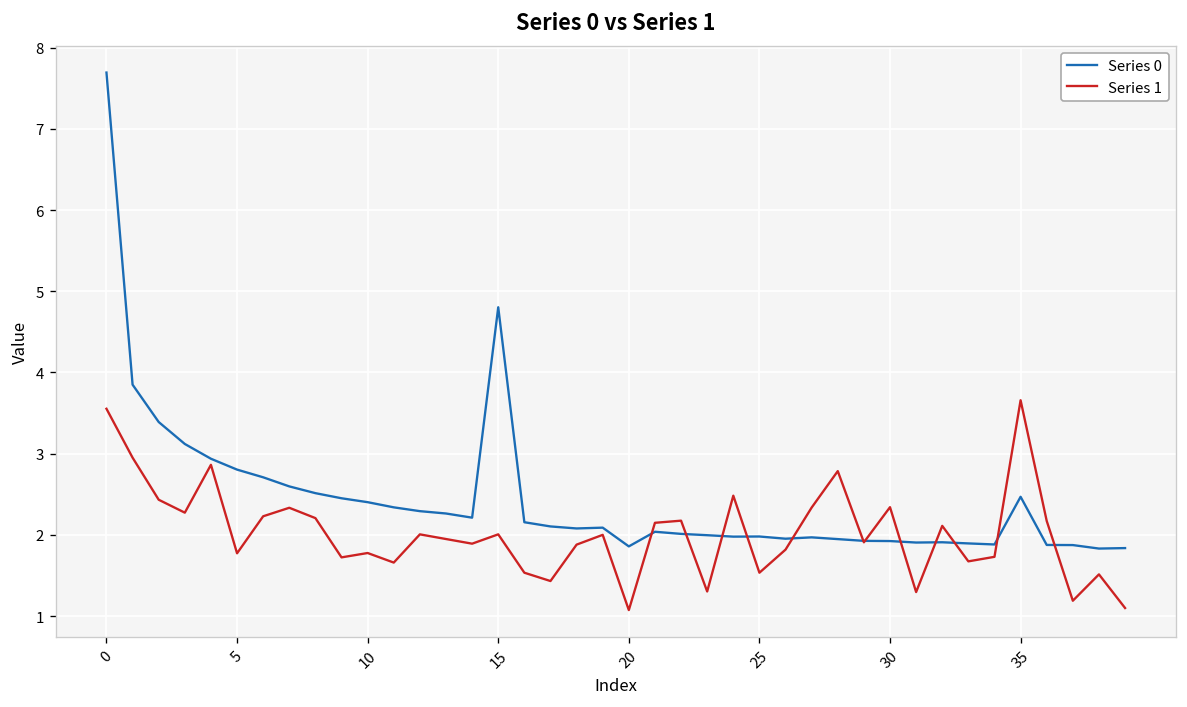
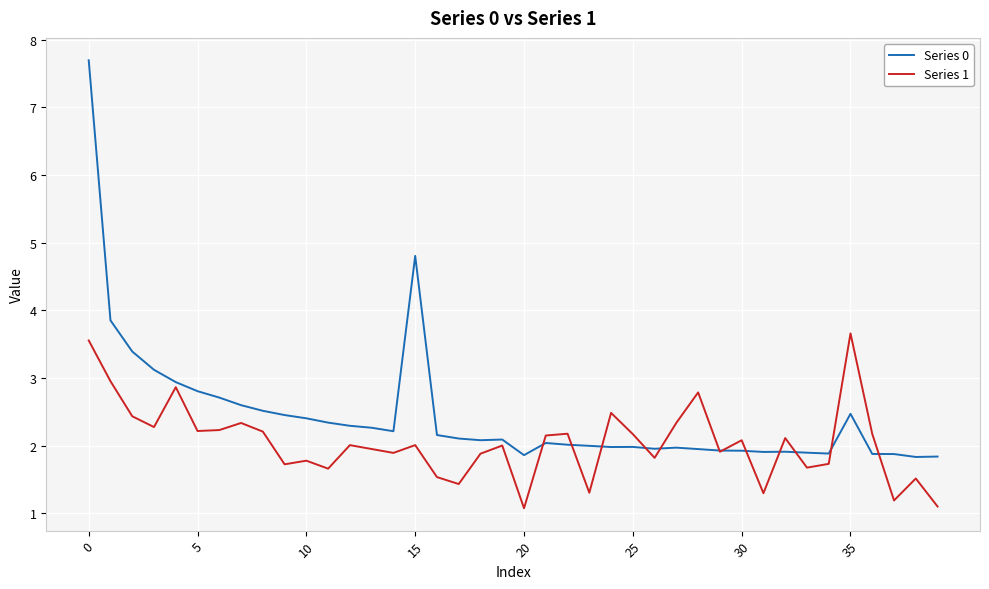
Series 1, 5: 1.8 -> 2.2
Series 1, 25: 1.5 -> 2.2
Series 1, 30: 2.3 -> 2.1
